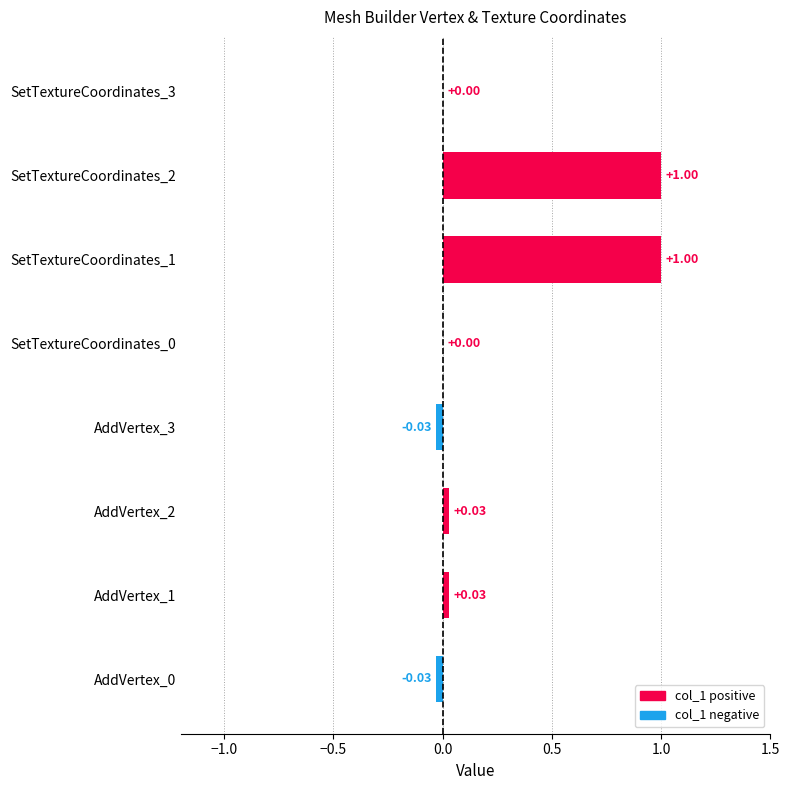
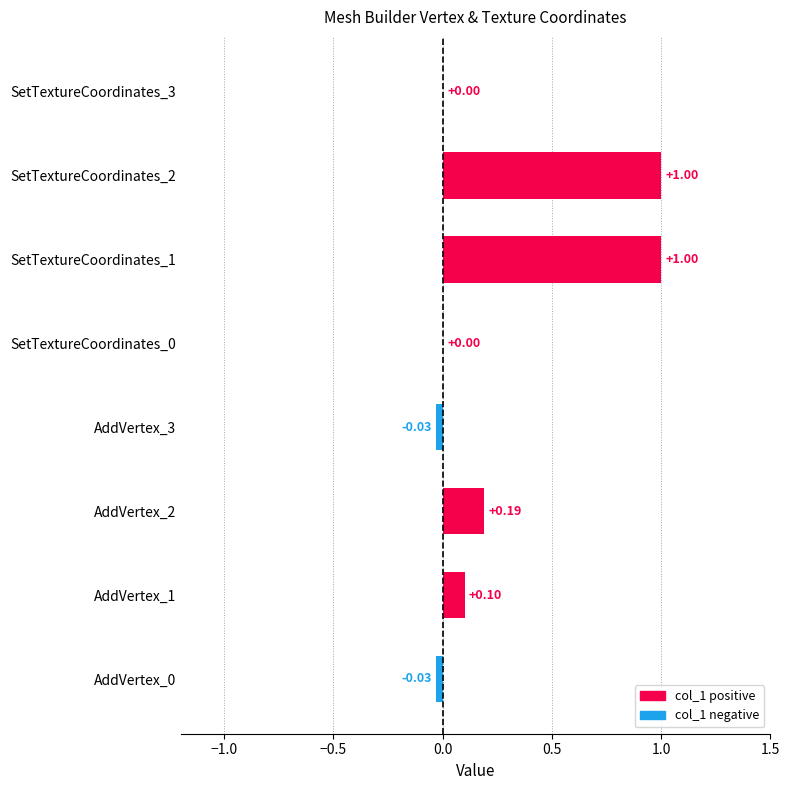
AddVertex_2: +0.03 -> +0.19
AddVertex_1: +0.03 -> +0.10
